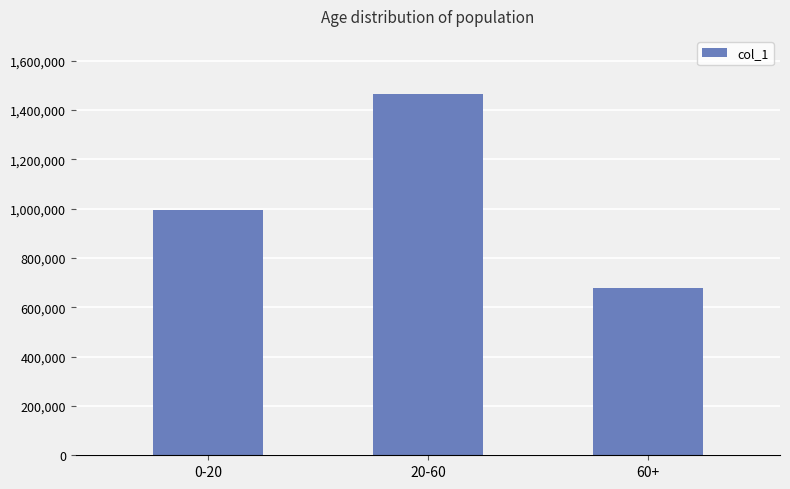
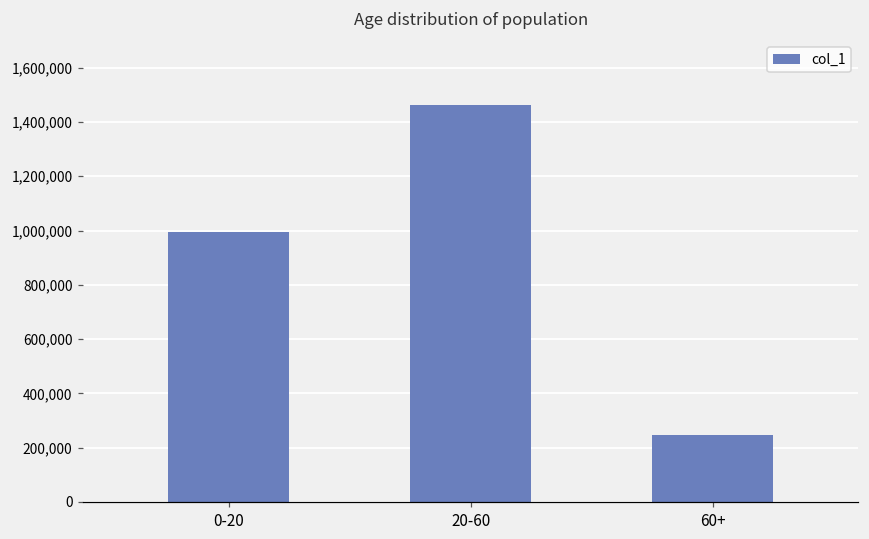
60+: 680,000 -> 250,000
